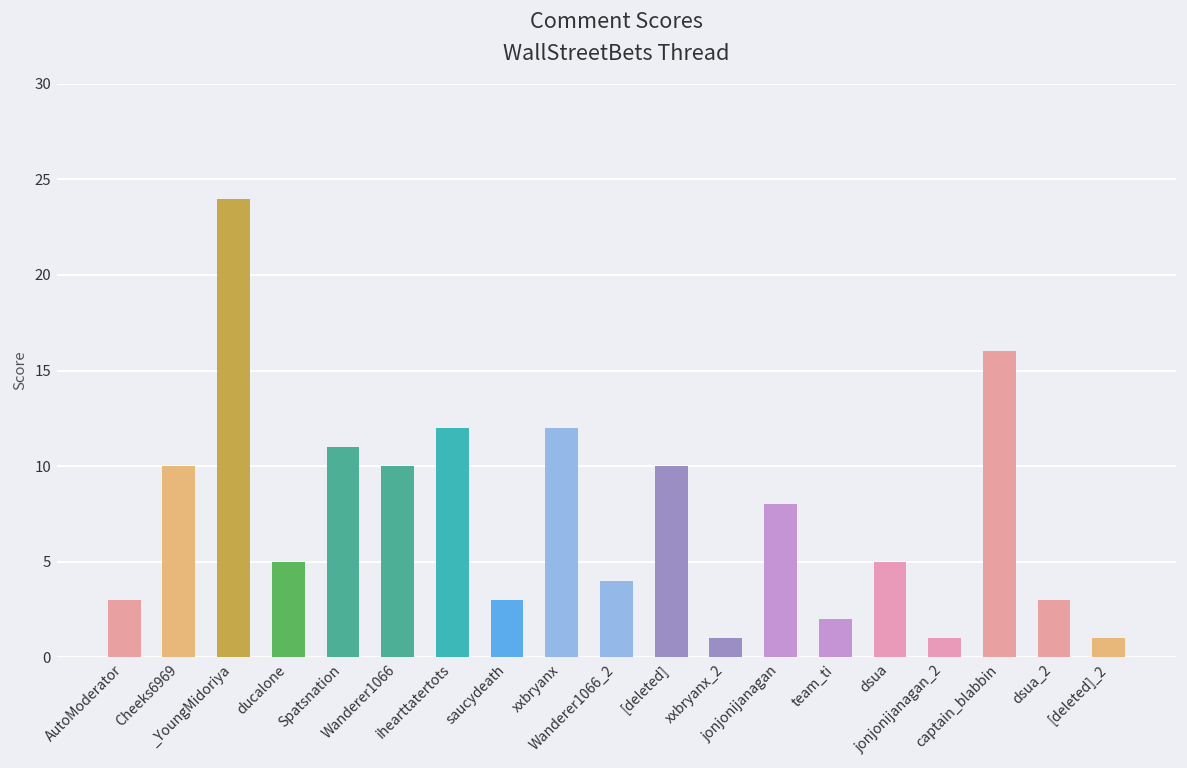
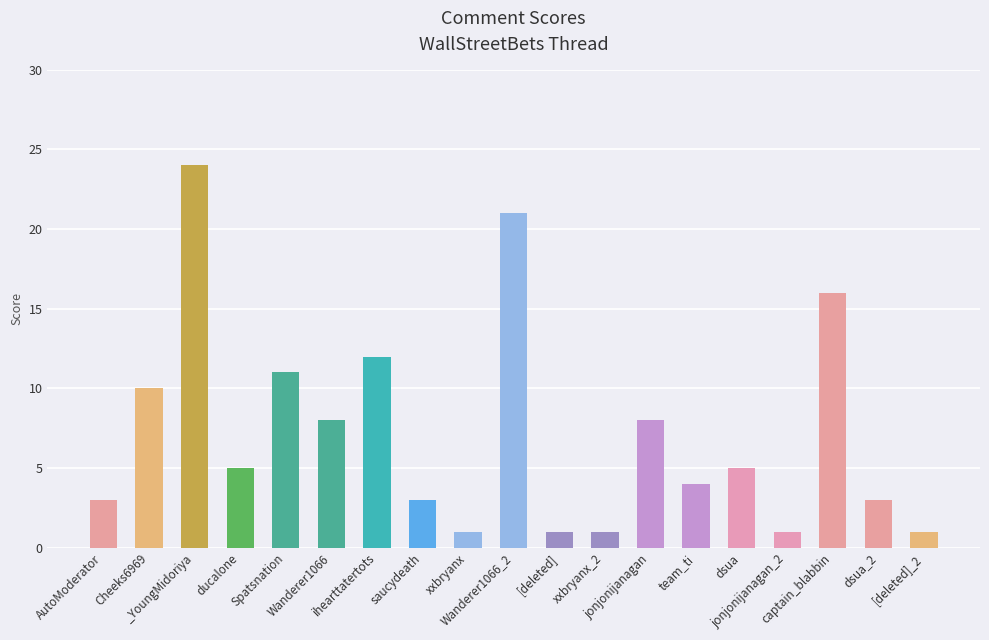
Wanderer1066: 10 -> 8
xxbryanx: 12 -> 1
Wanderer1066_2: 4 -> 21
[deleted]: 10 -> 1
team_ti: 2 -> 4
